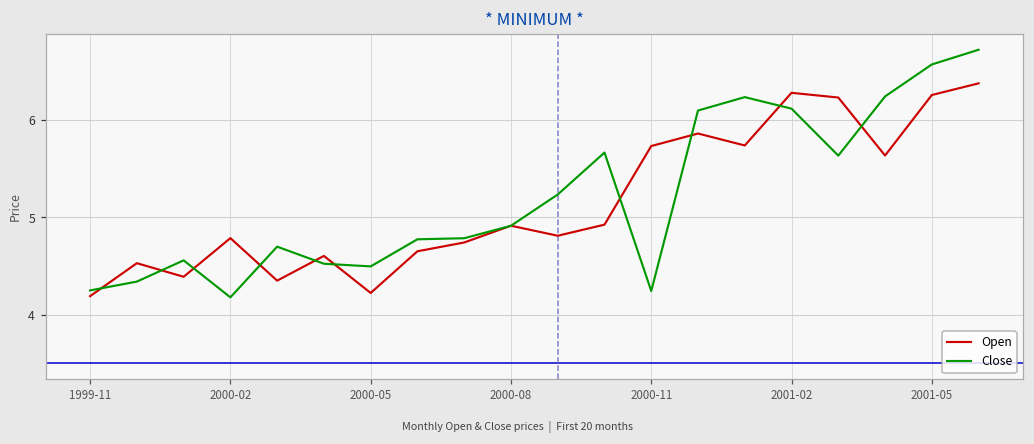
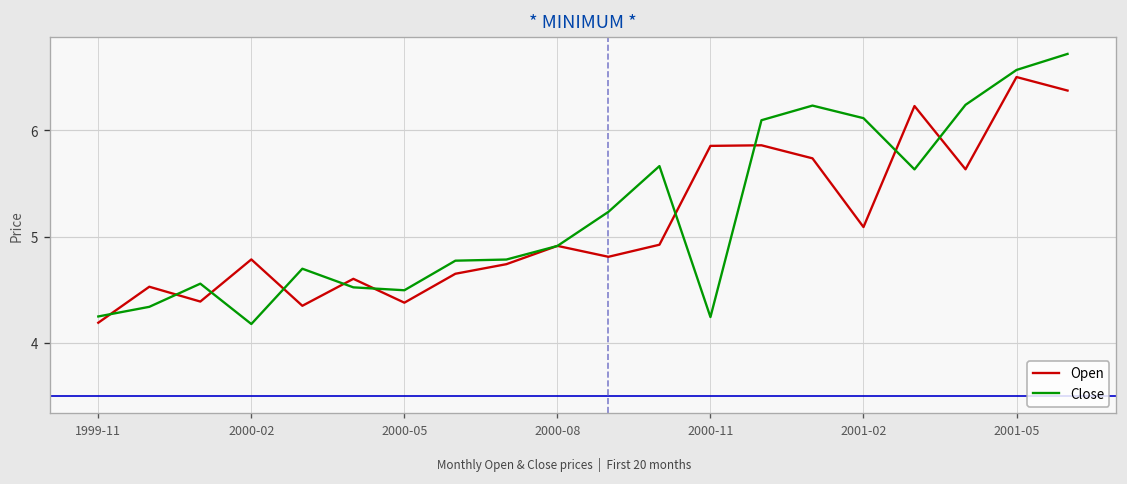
Open, 2000-05: 4.2 -> 4.4
Open, 2000-11: 5.7 -> 5.9
Open, 2001-02: 6.3 -> 5.1
Open, 2001-05: 6.3 -> 6.5
